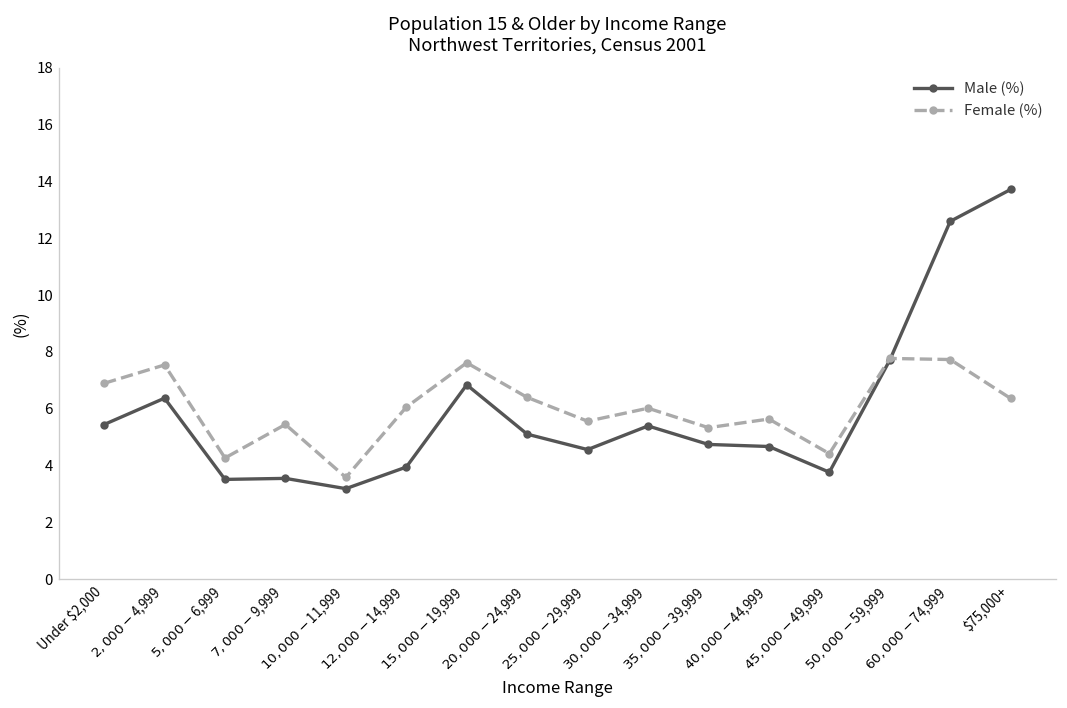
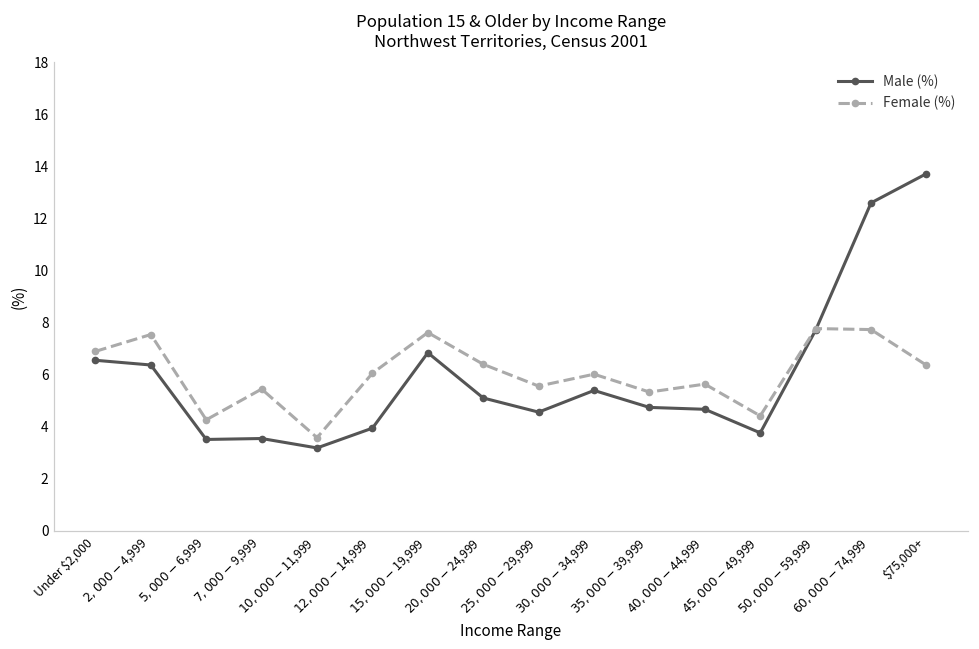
Male (%), Under $2,000: 5.4 -> 6.6
